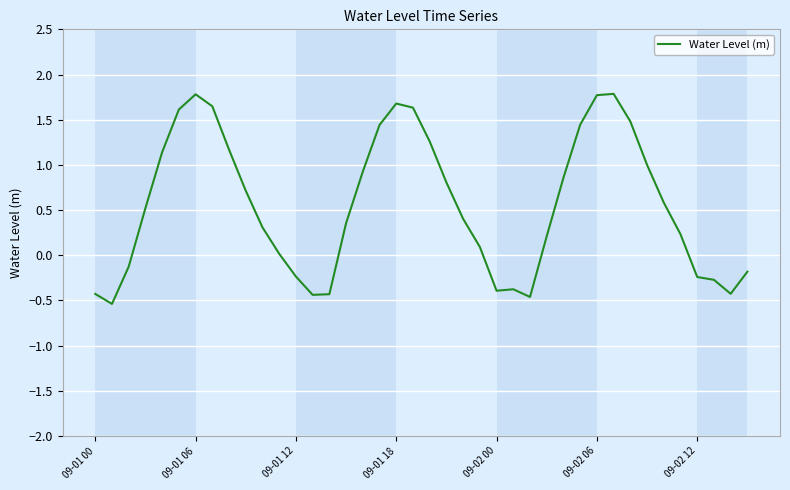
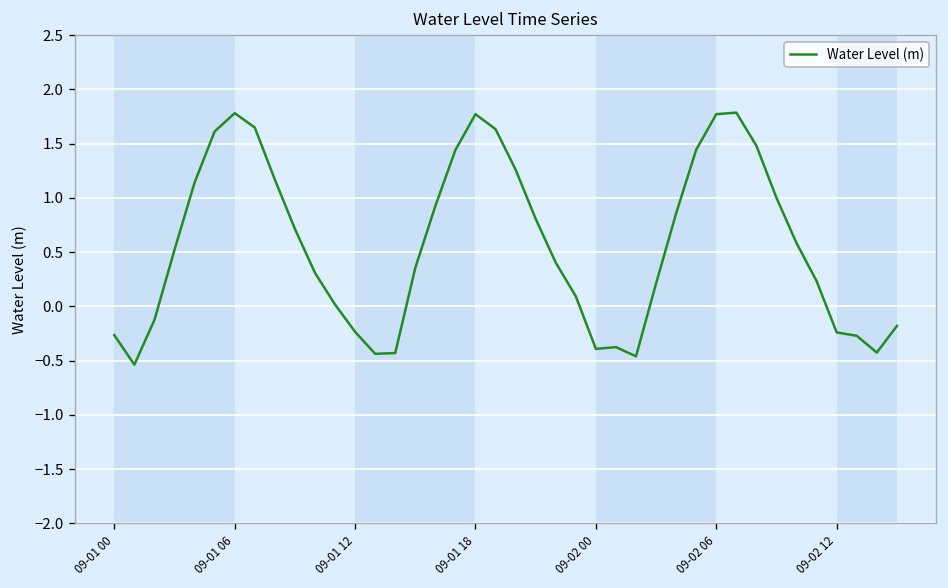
09-01 00: -0.4 -> -0.3
09-01 18: 1.7 -> 1.8
